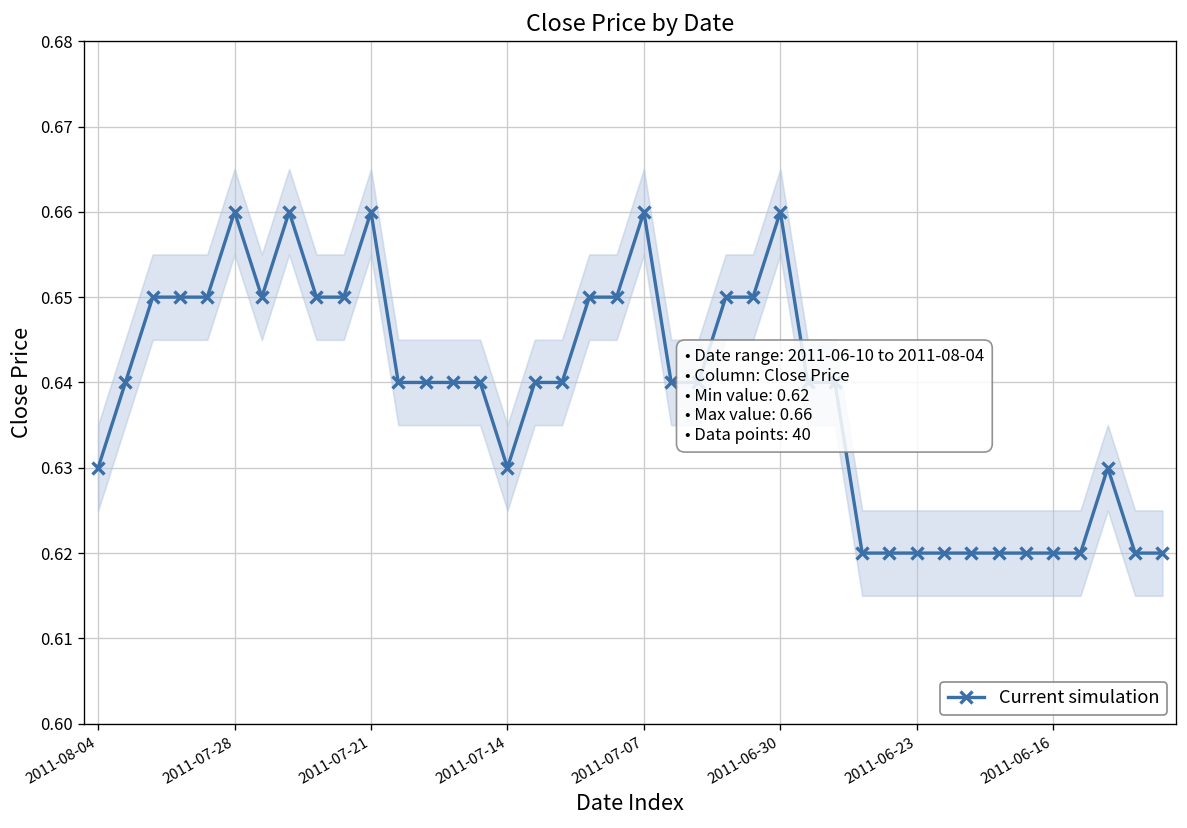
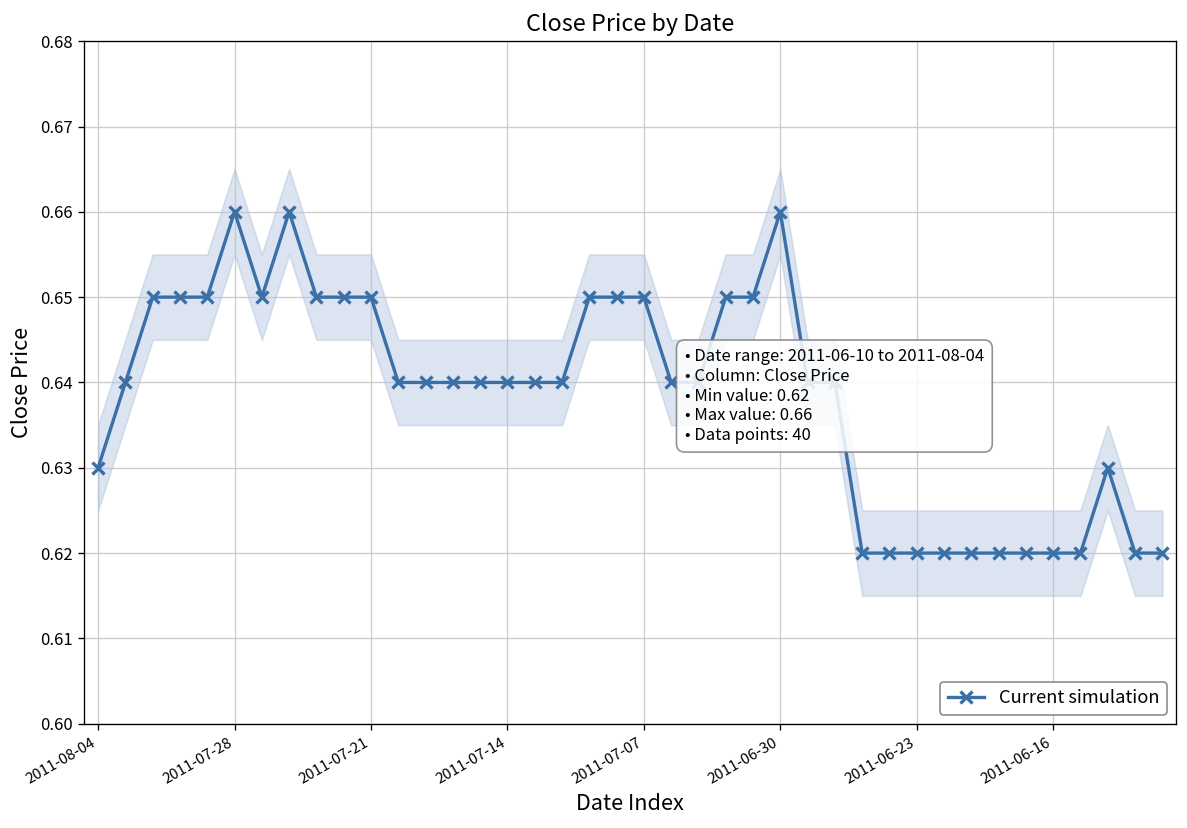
Current simulation, 2011-07-21: 0.66 -> 0.65
Current simulation, 2011-07-14: 0.63 -> 0.64
Current simulation, 2011-07-07: 0.66 -> 0.65
